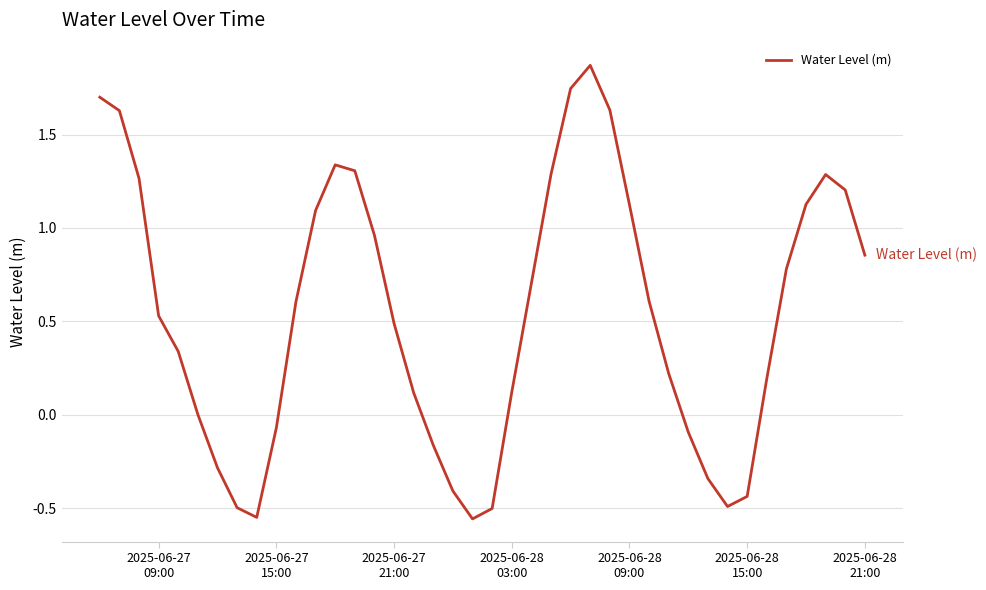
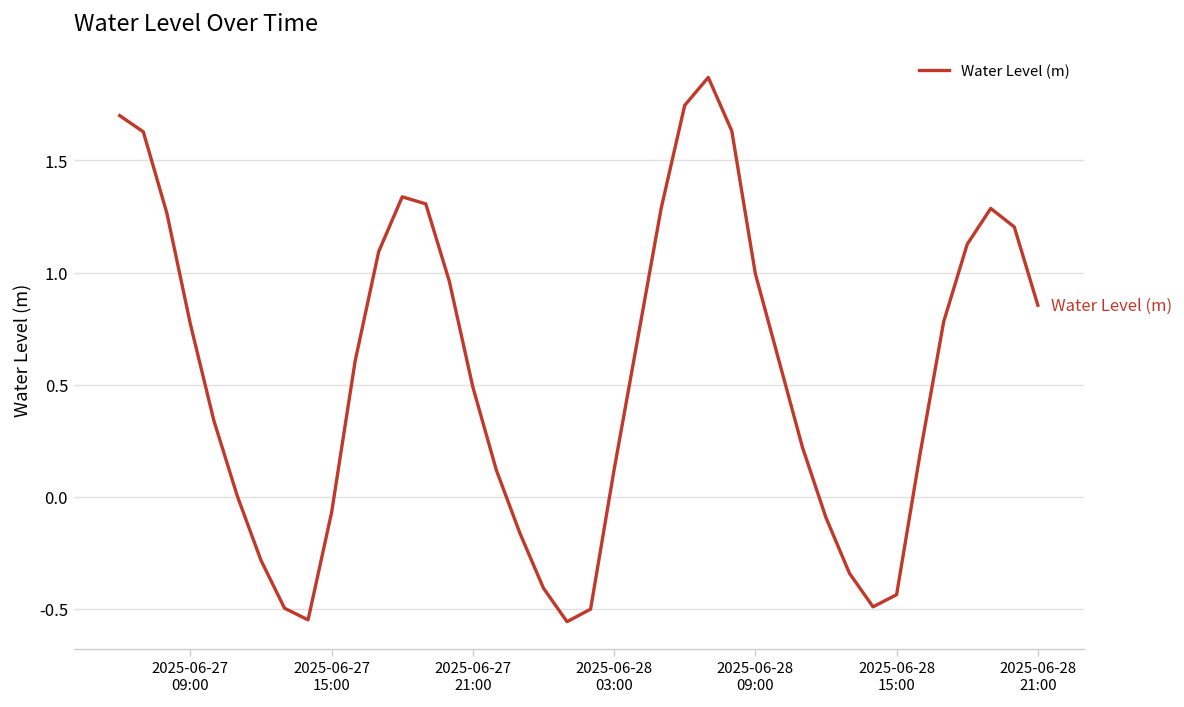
2025-06-27 09:00: 0.53 -> 0.77
2025-06-28 09:00: 1.12 -> 0.99
